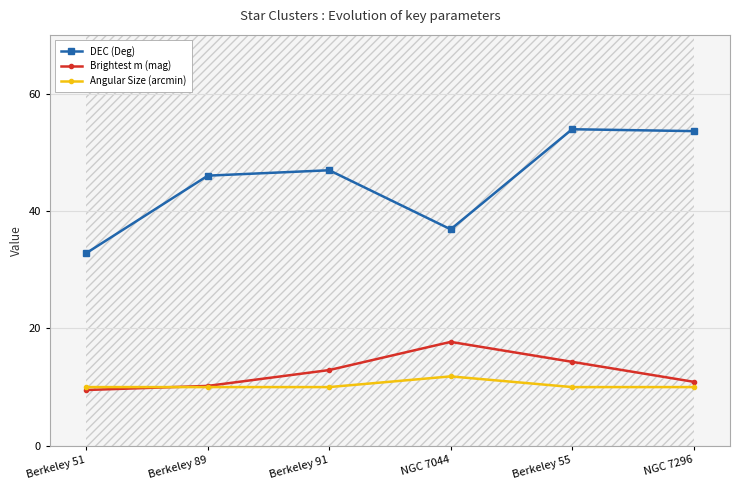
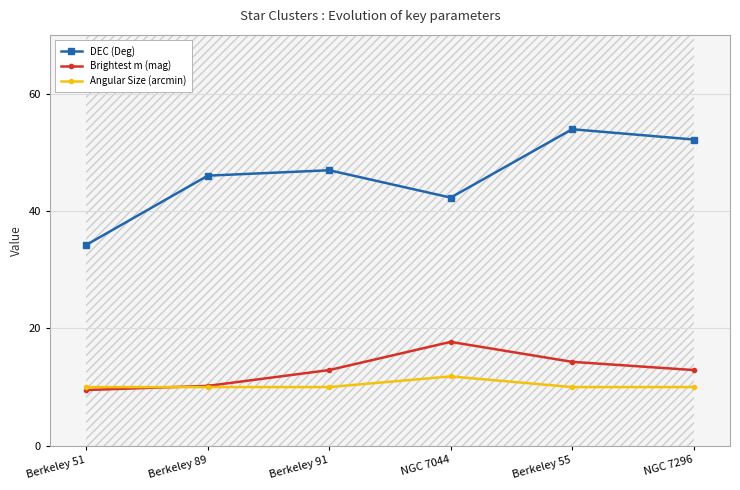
DEC (Deg), Berkeley 51: 33 -> 34
DEC (Deg), NGC 7044: 37 -> 42
DEC (Deg), NGC 7296: 54 -> 52
Brightest m (mag), NGC 7296: 11 -> 13
